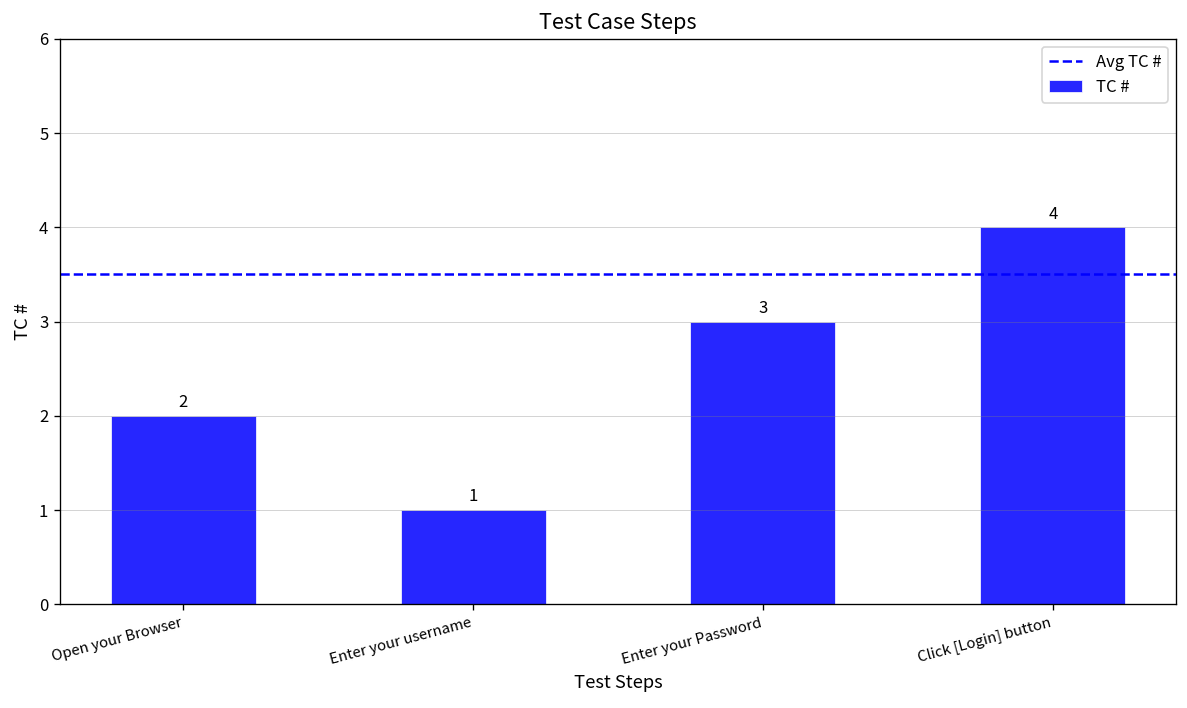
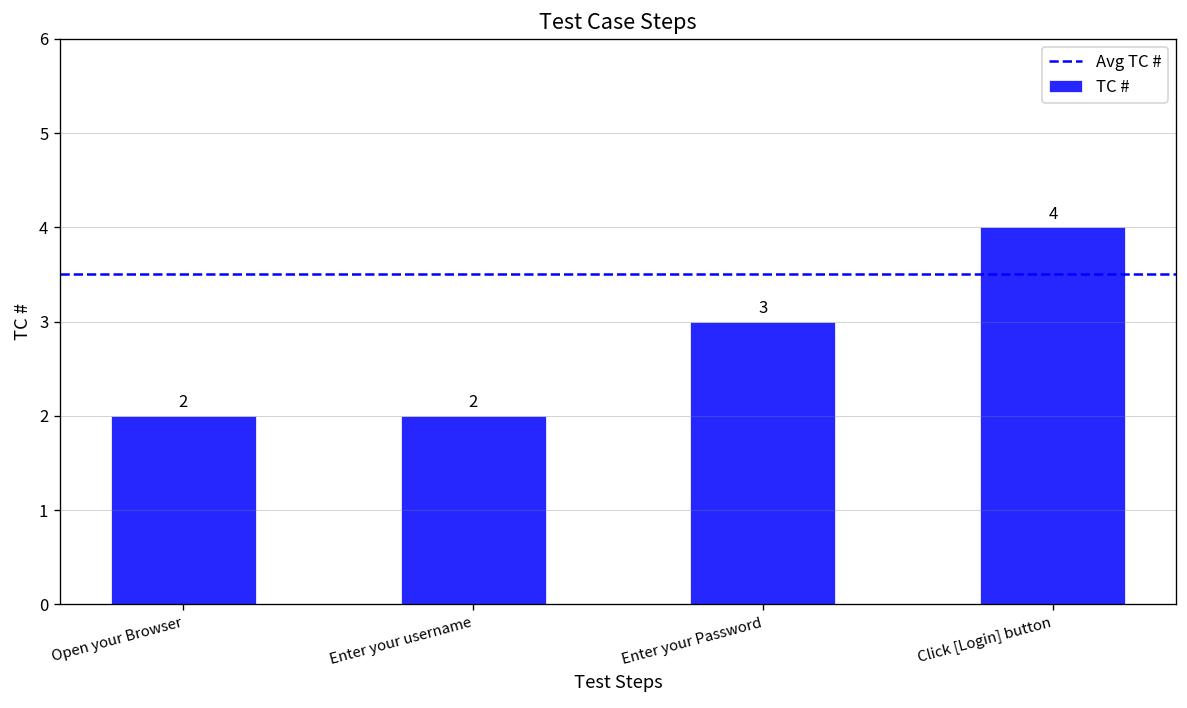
Enter your username: 1 -> 2
